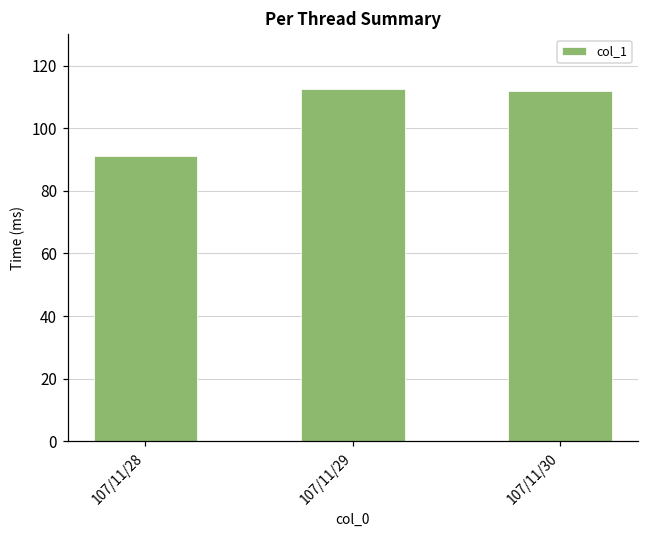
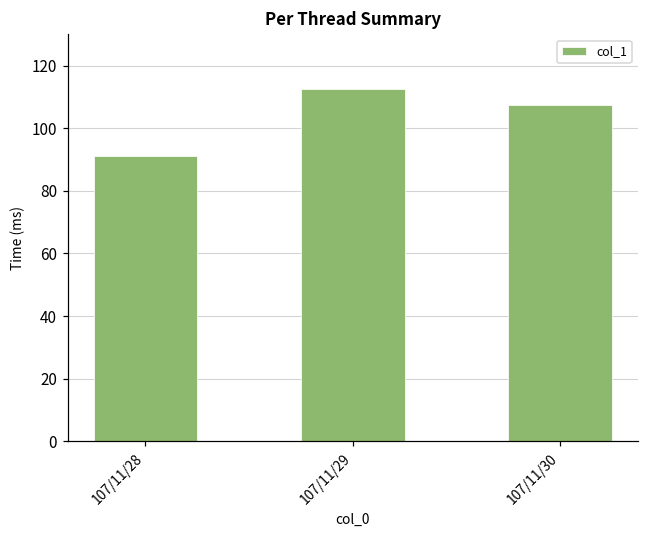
107/11/30: 112 -> 107
